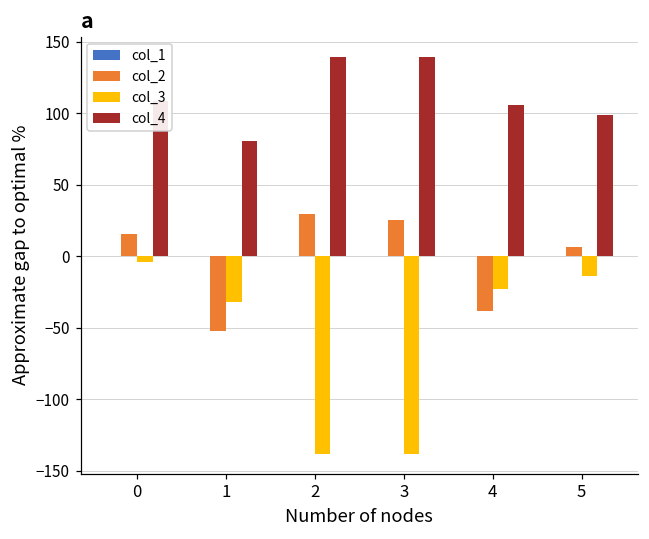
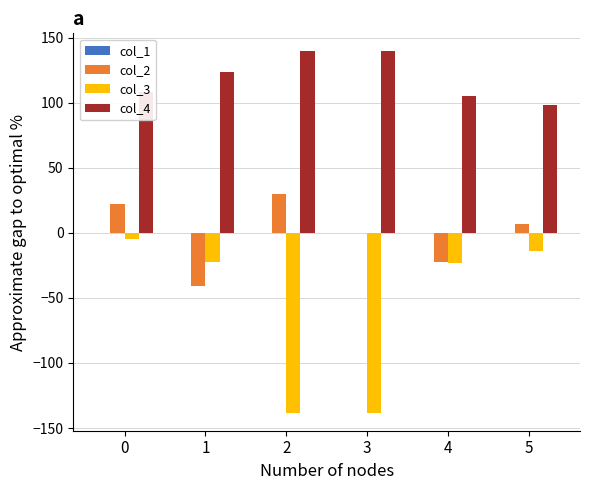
col_2, 0: 16 -> 23
col_2, 1: -52 -> -41
col_3, 1: -32 -> -23
col_4, 1: 80 -> 124
col_2, 3: 25 -> 0
col_2, 4: -38 -> -23
